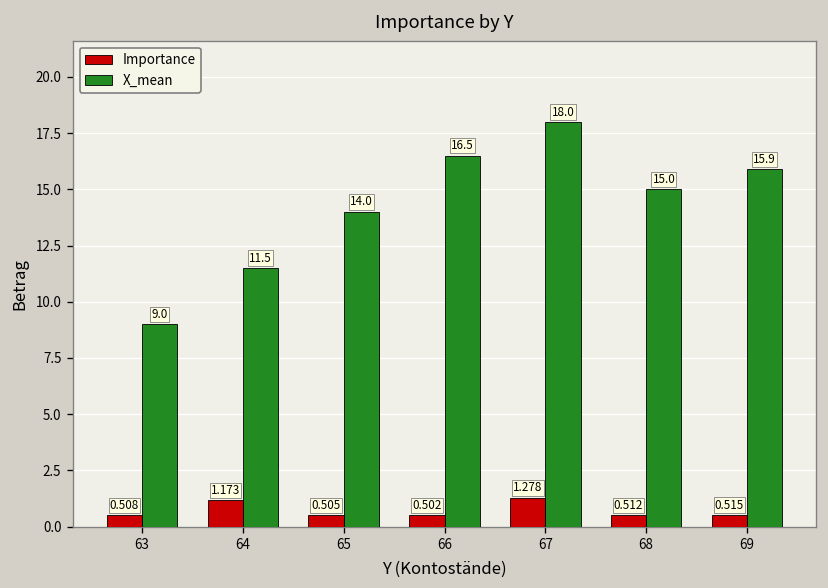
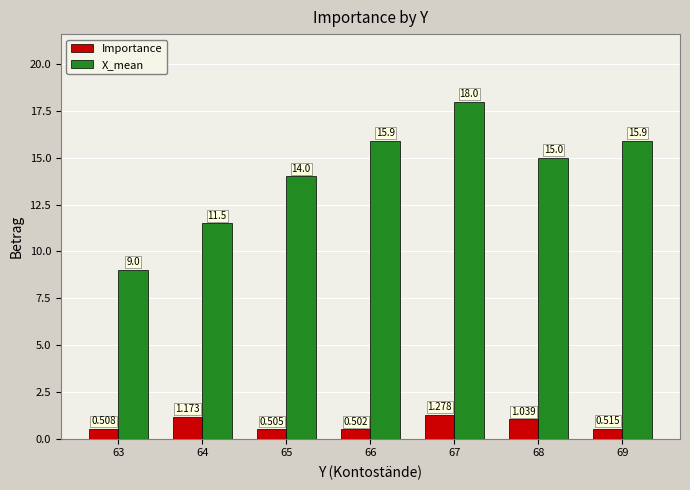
X_mean, 66: 16.5 -> 15.9
Importance, 68: 0.512 -> 1.039
